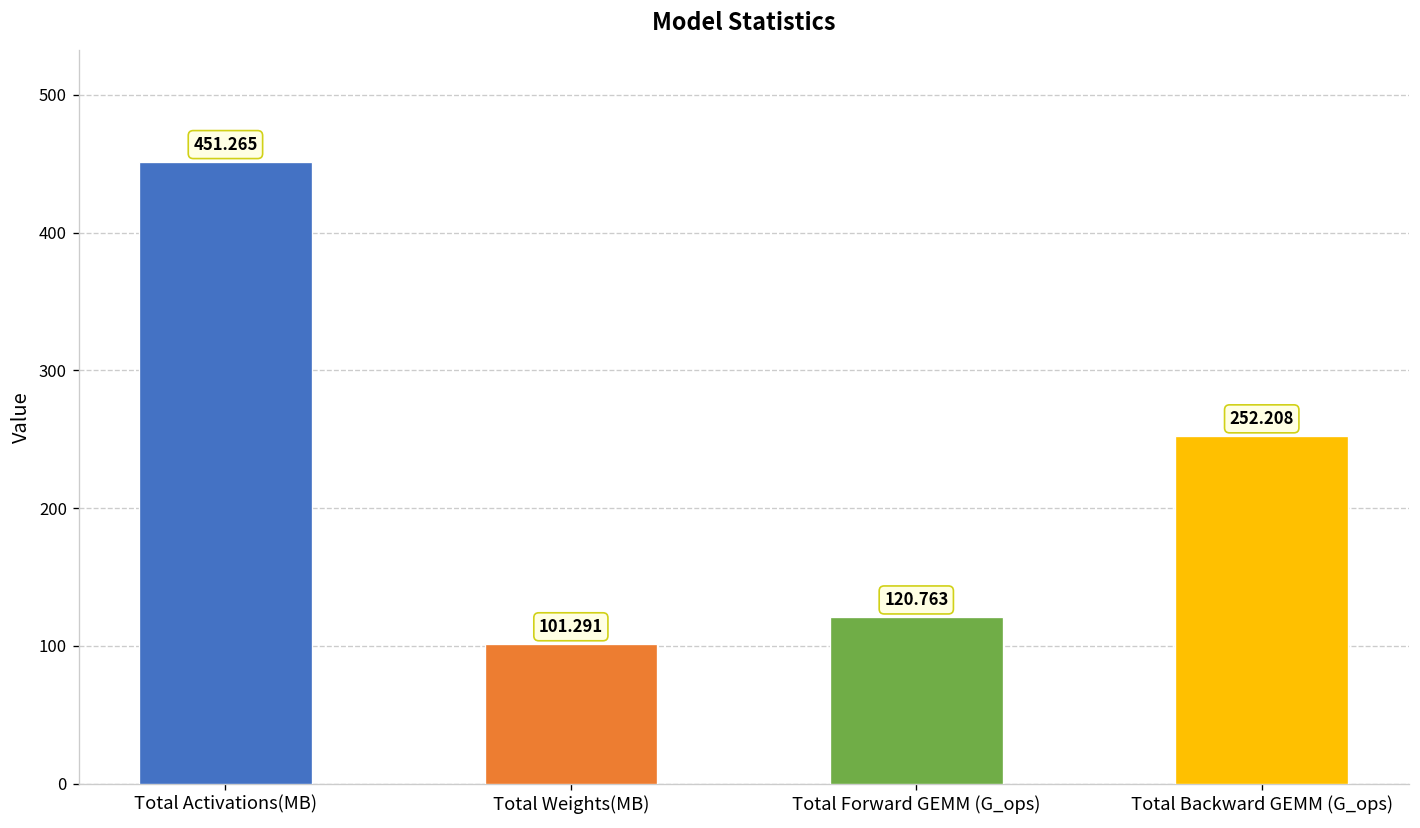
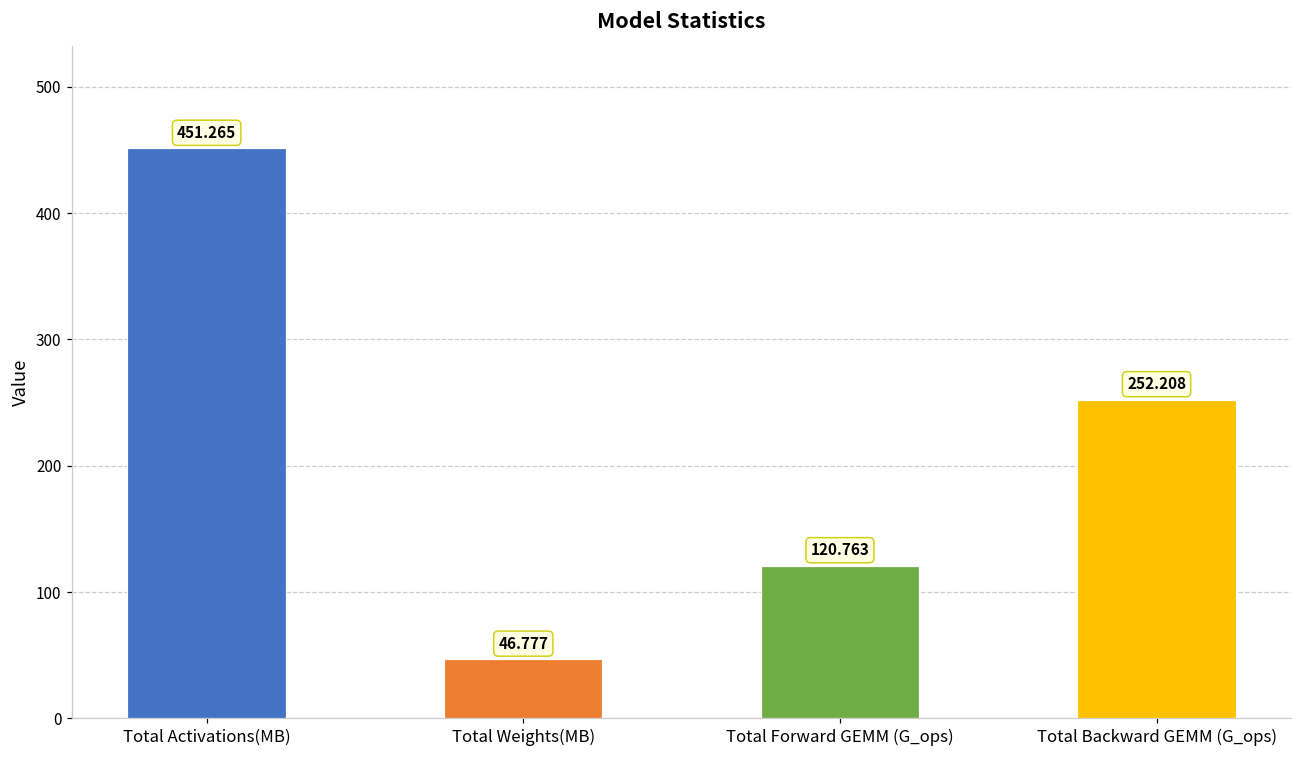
Total Weights(MB): 101.291 -> 46.777
